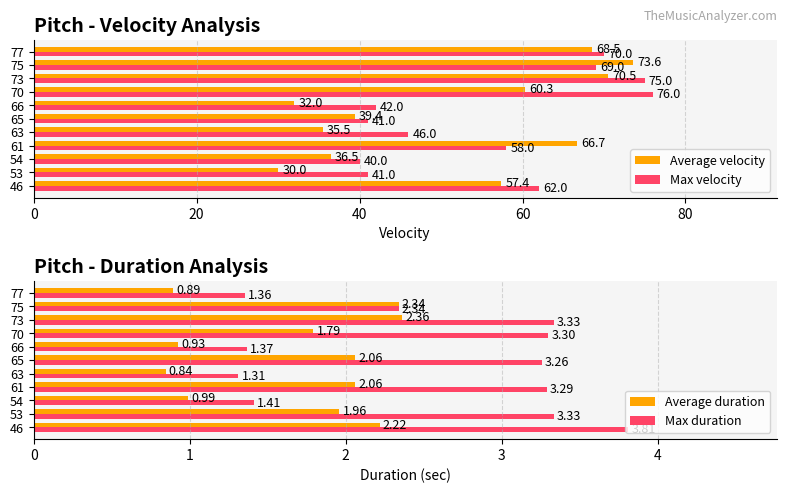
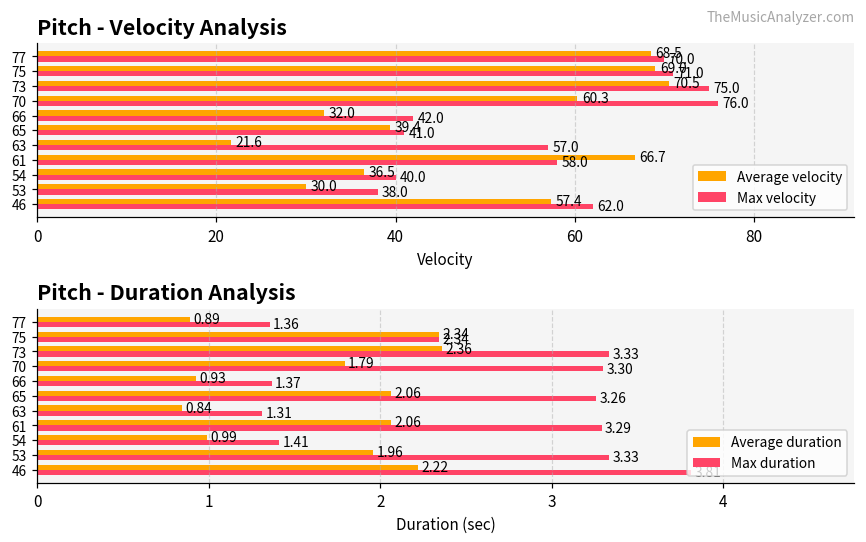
Pitch - Velocity Analysis, Average velocity, 75: 73.6 -> 69.0
Pitch - Velocity Analysis, Max velocity, 75: 69.0 -> 71.0
Pitch - Velocity Analysis, Average velocity, 63: 35.5 -> 21.6
Pitch - Velocity Analysis, Max velocity, 63: 46.0 -> 57.0
Pitch - Velocity Analysis, Max velocity, 53: 41.0 -> 38.0
